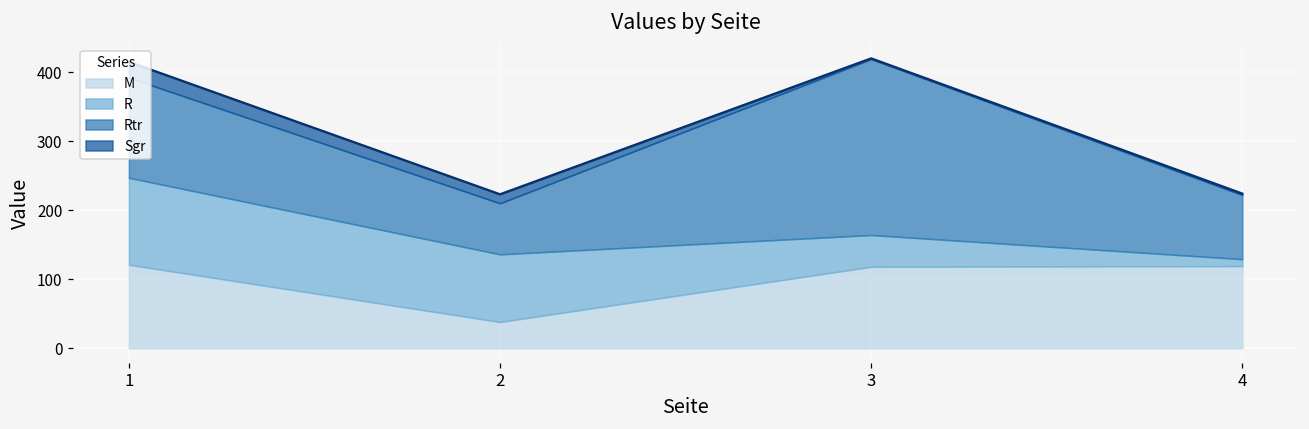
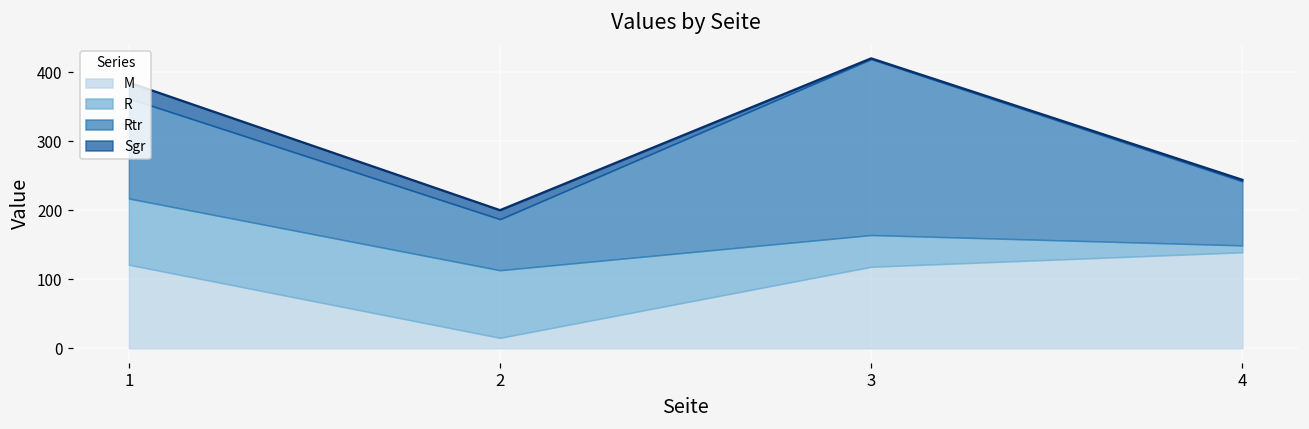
R, 1: 130 -> 100
M, 2: 40 -> 20
M, 4: 120 -> 140
